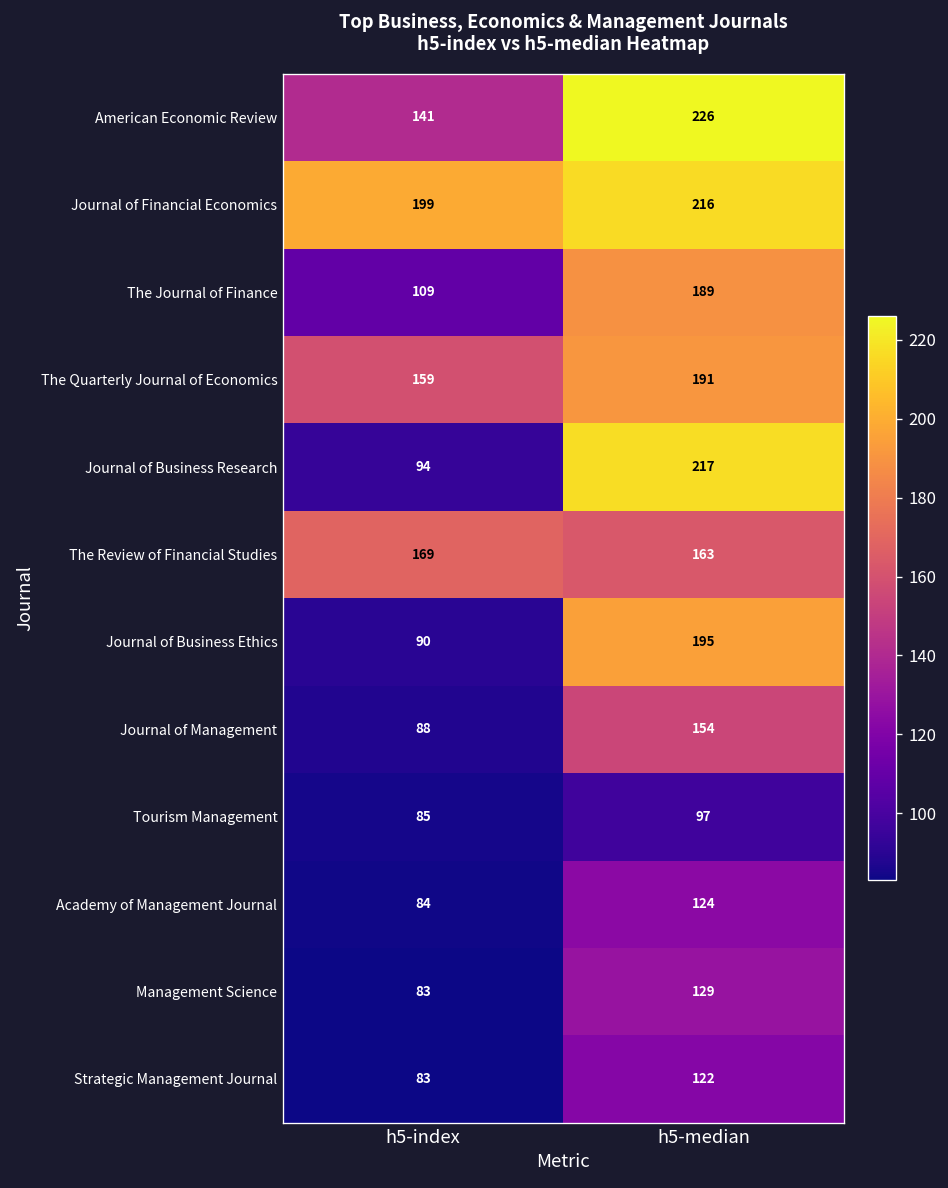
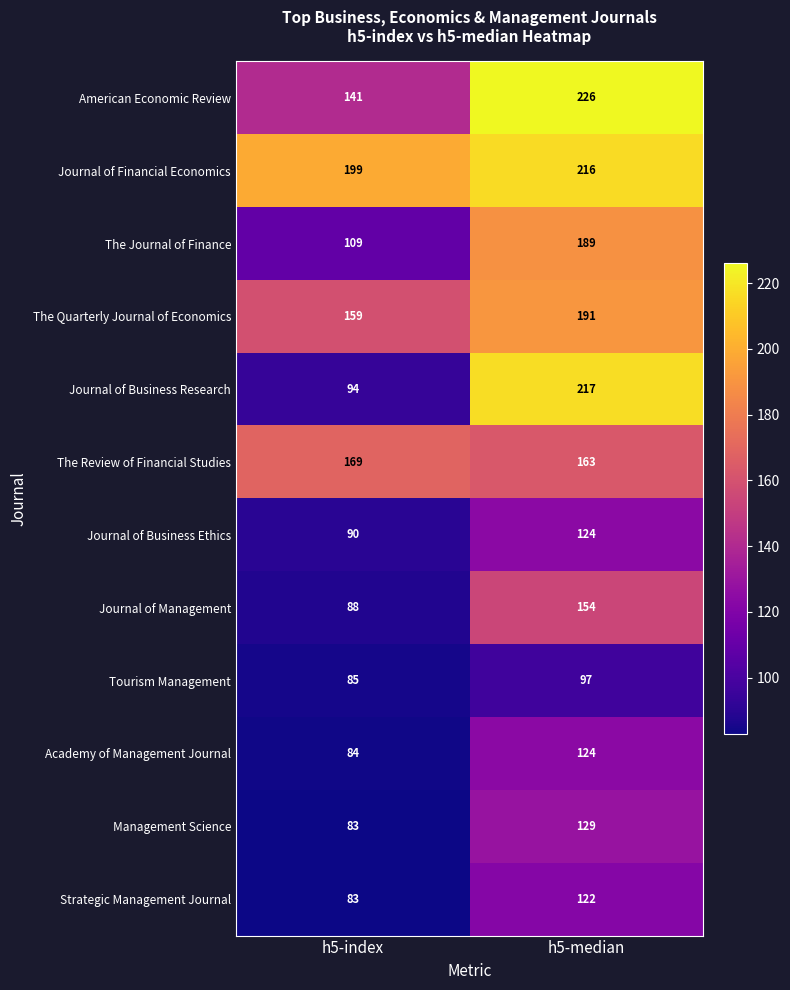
Journal of Business Ethics, h5-median: 195 -> 124
